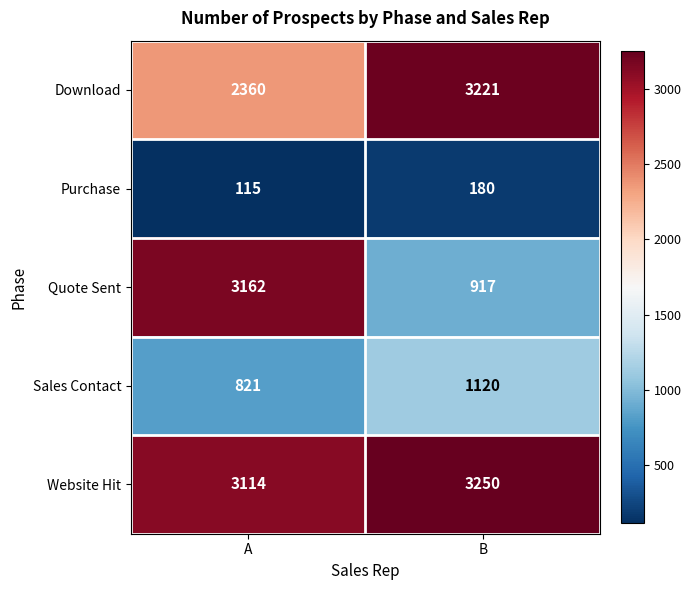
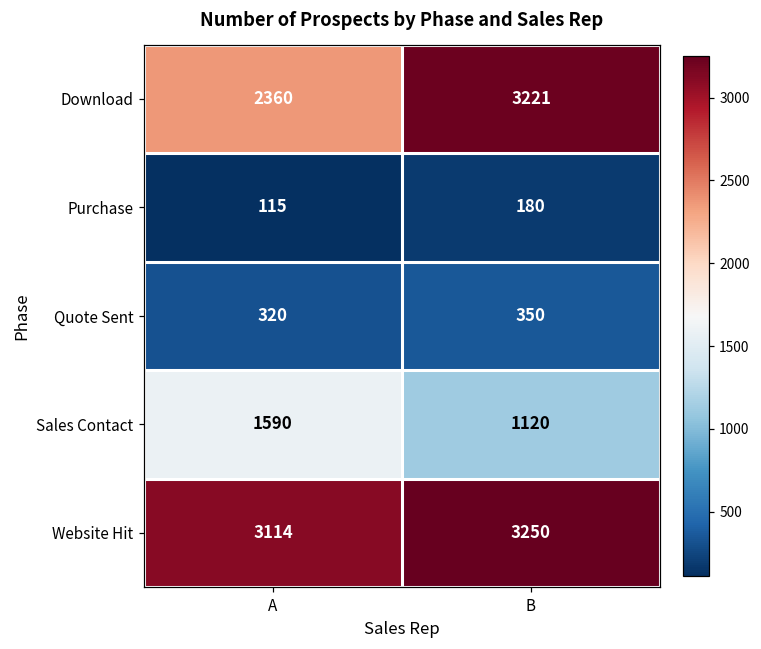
Quote Sent, A: 3162 -> 320
Quote Sent, B: 917 -> 350
Sales Contact, A: 821 -> 1590
